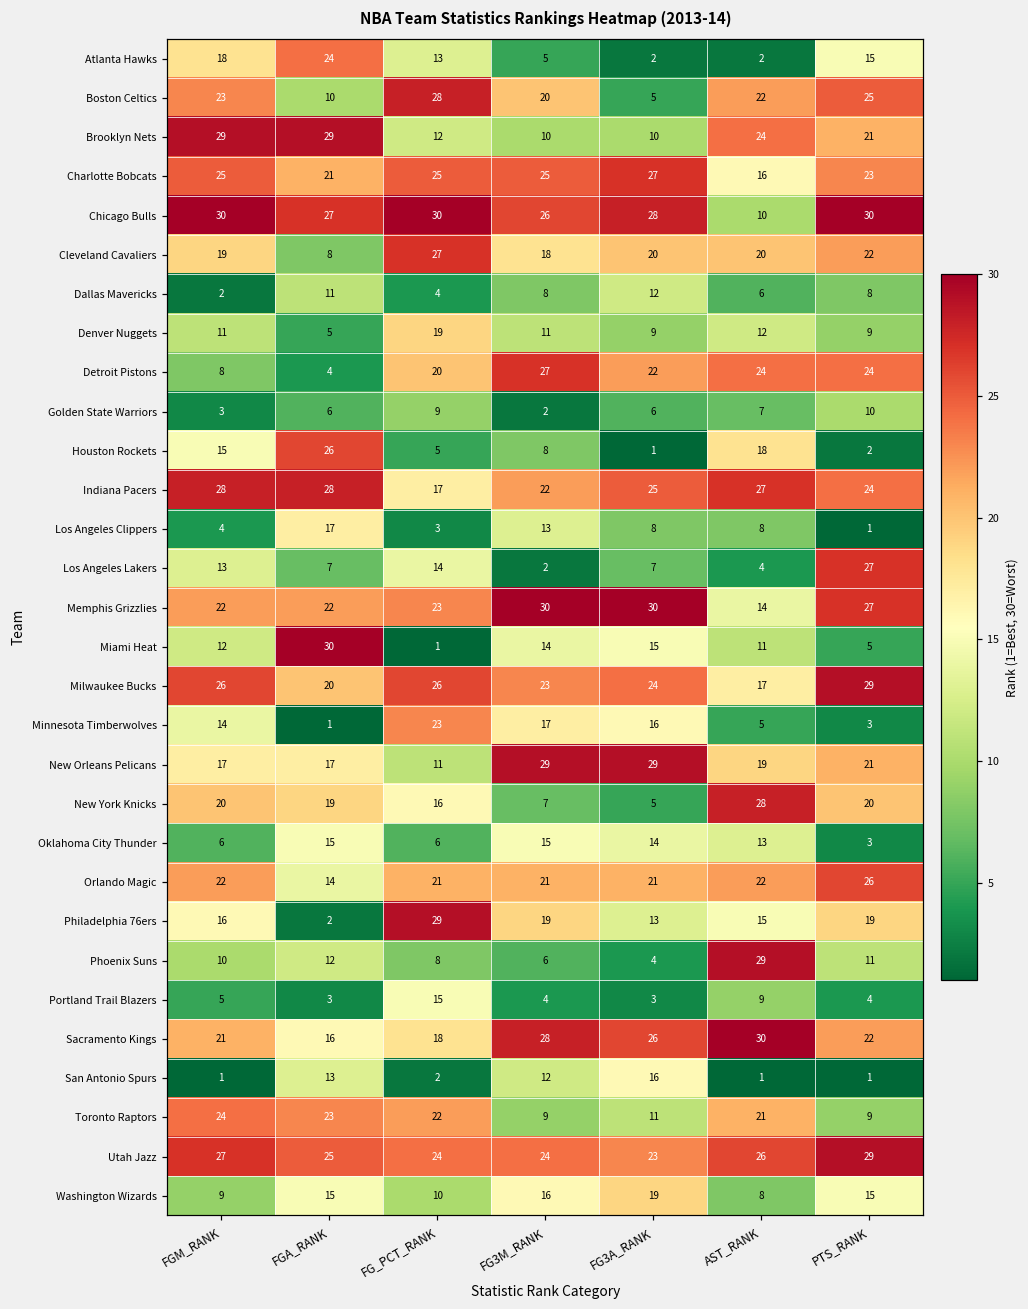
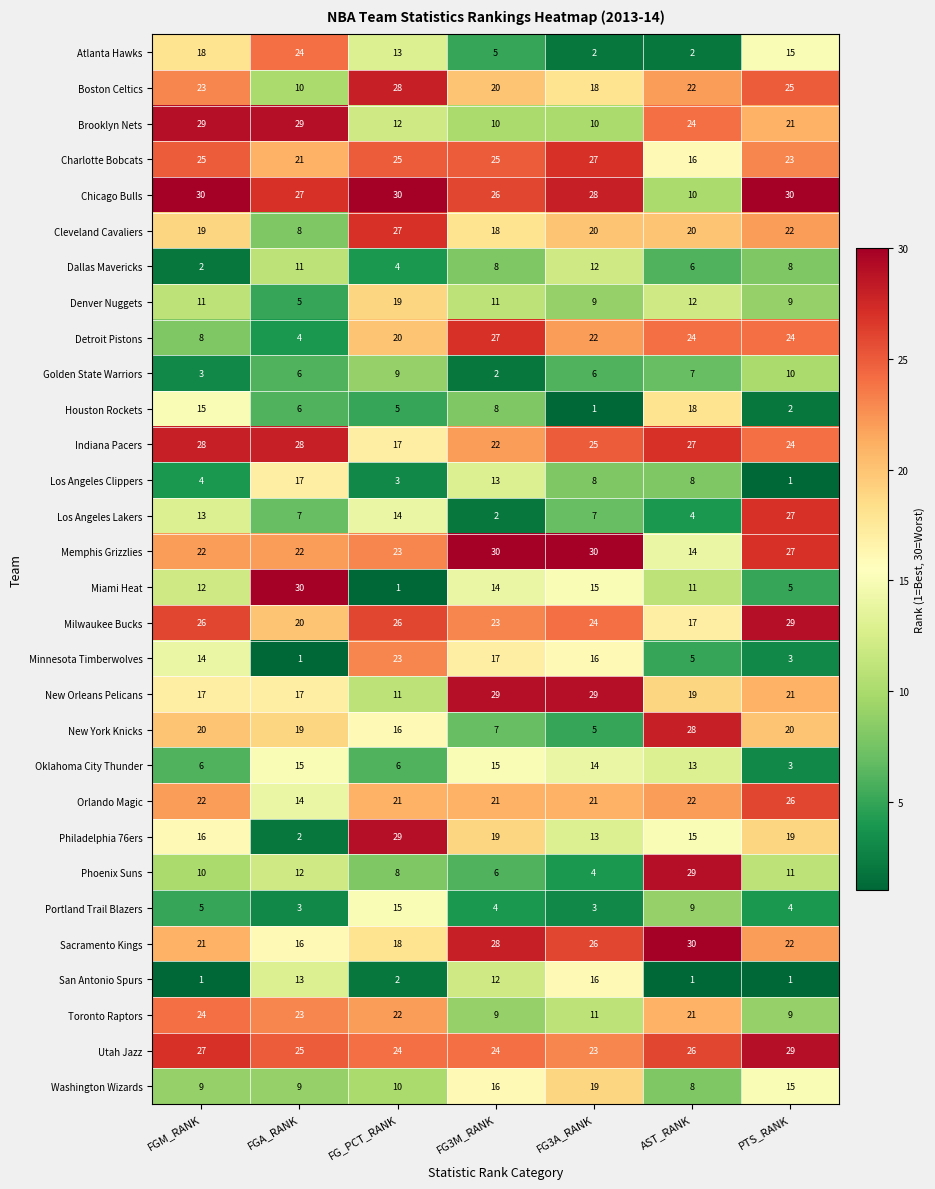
Boston Celtics, FG3A_RANK: 5 -> 18
Houston Rockets, FGA_RANK: 26 -> 6
Washington Wizards, FGA_RANK: 15 -> 9
